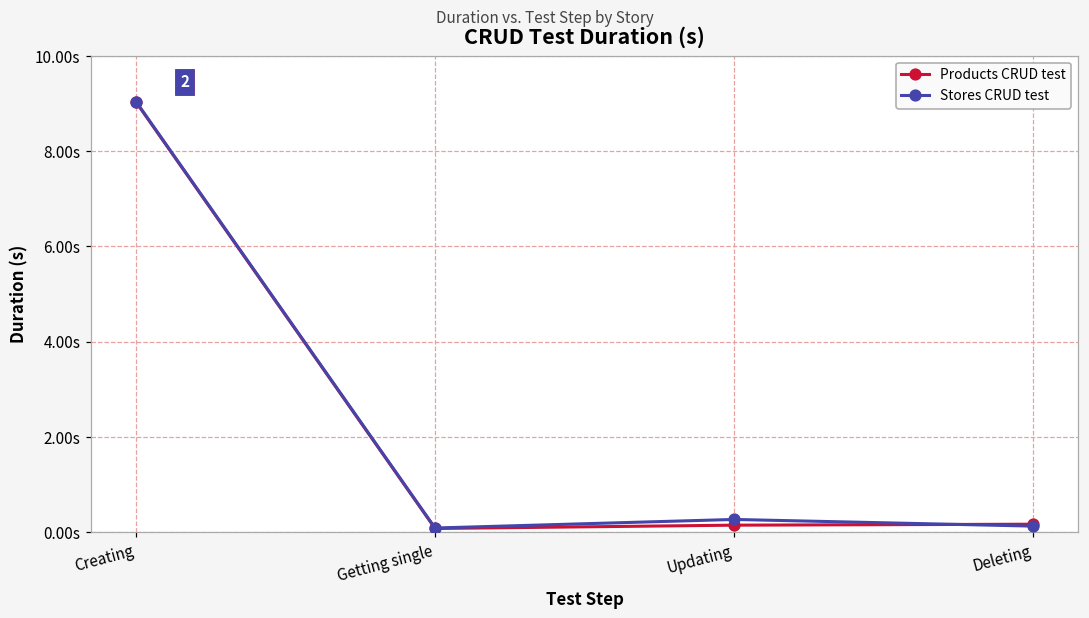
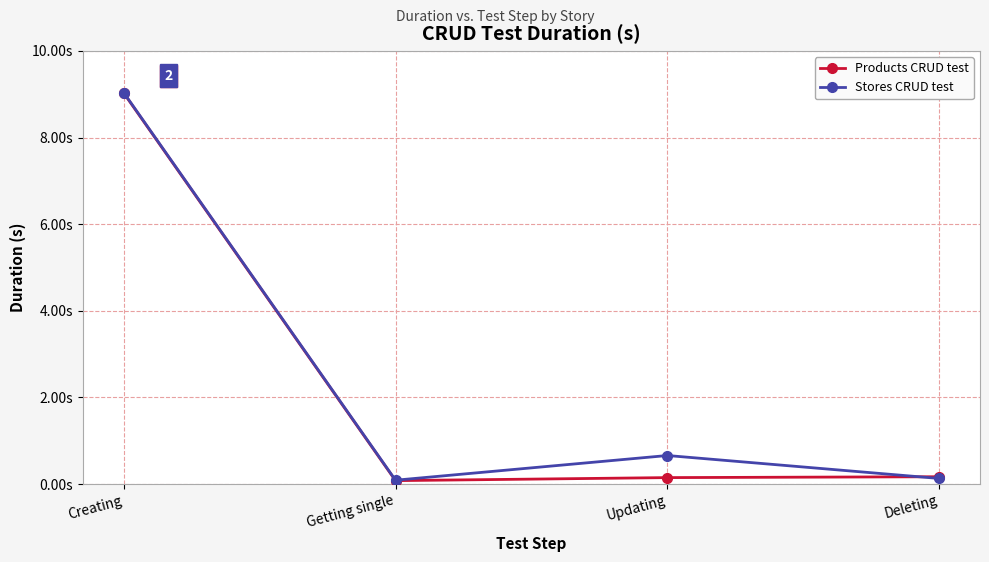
Stores CRUD test, Updating: 0.3s -> 0.7s
